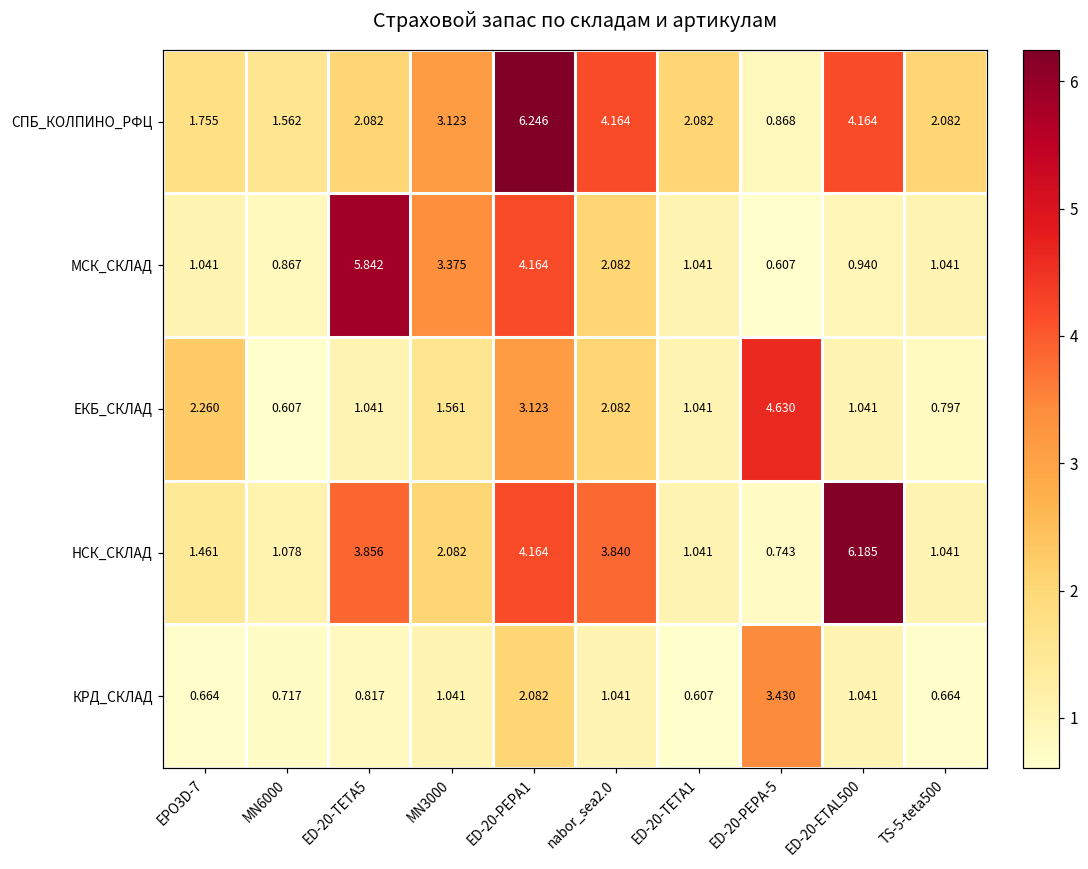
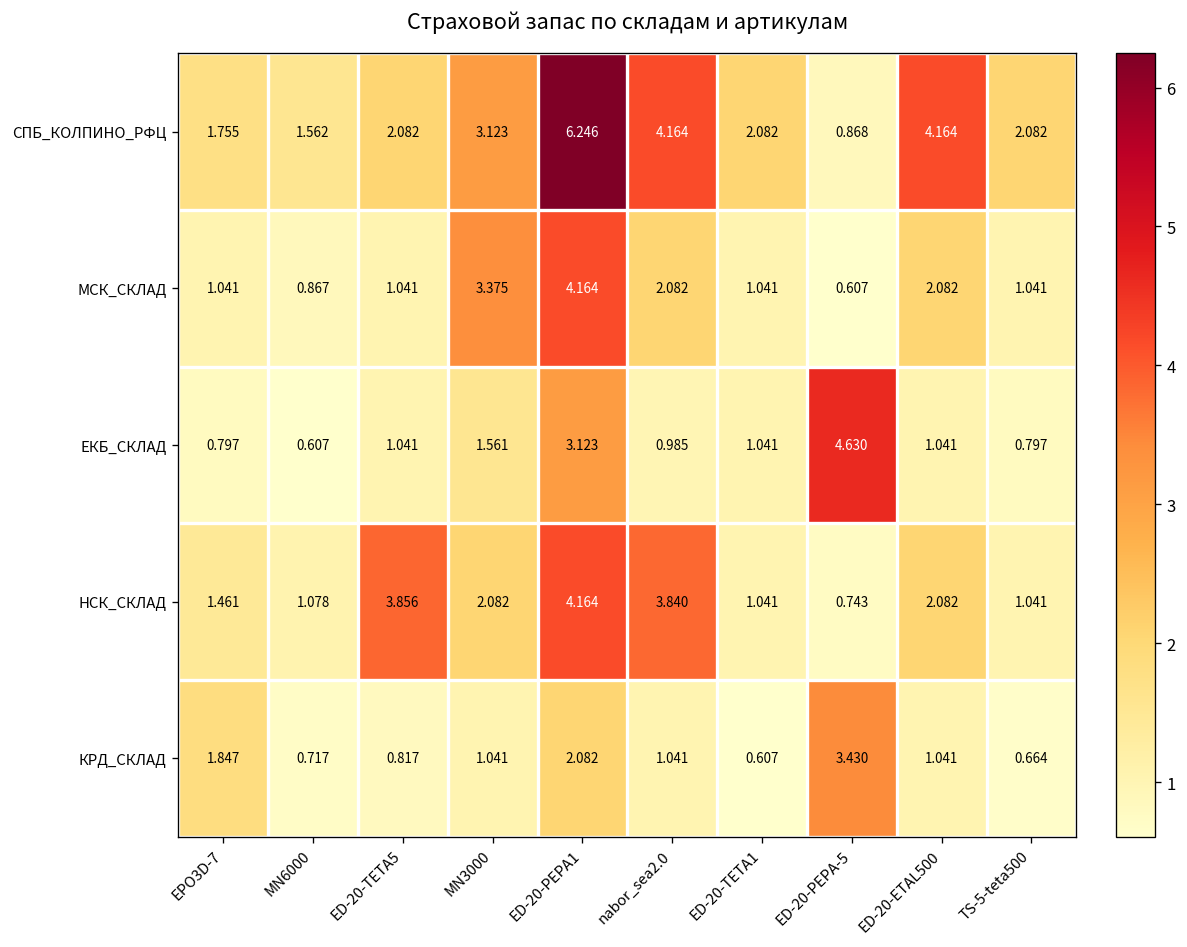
МСК_СКЛАД, ED-20-TETA5: 5.842 -> 1.041
МСК_СКЛАД, ED-20-ETAL500: 0.940 -> 2.082
ЕКБ_СКЛАД, EPO3D-7: 2.260 -> 0.797
ЕКБ_СКЛАД, nabor_sea2.0: 2.082 -> 0.985
НСК_СКЛАД, ED-20-ETAL500: 6.185 -> 2.082
КРД_СКЛАД, EPO3D-7: 0.664 -> 1.847
